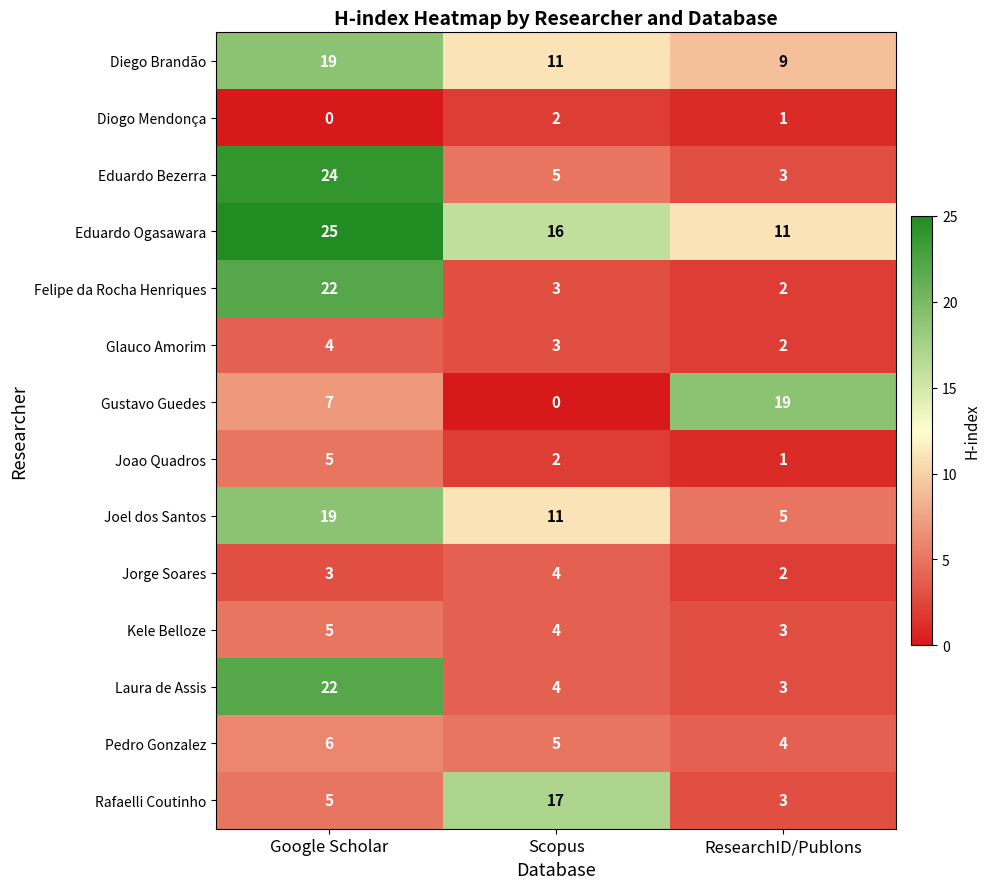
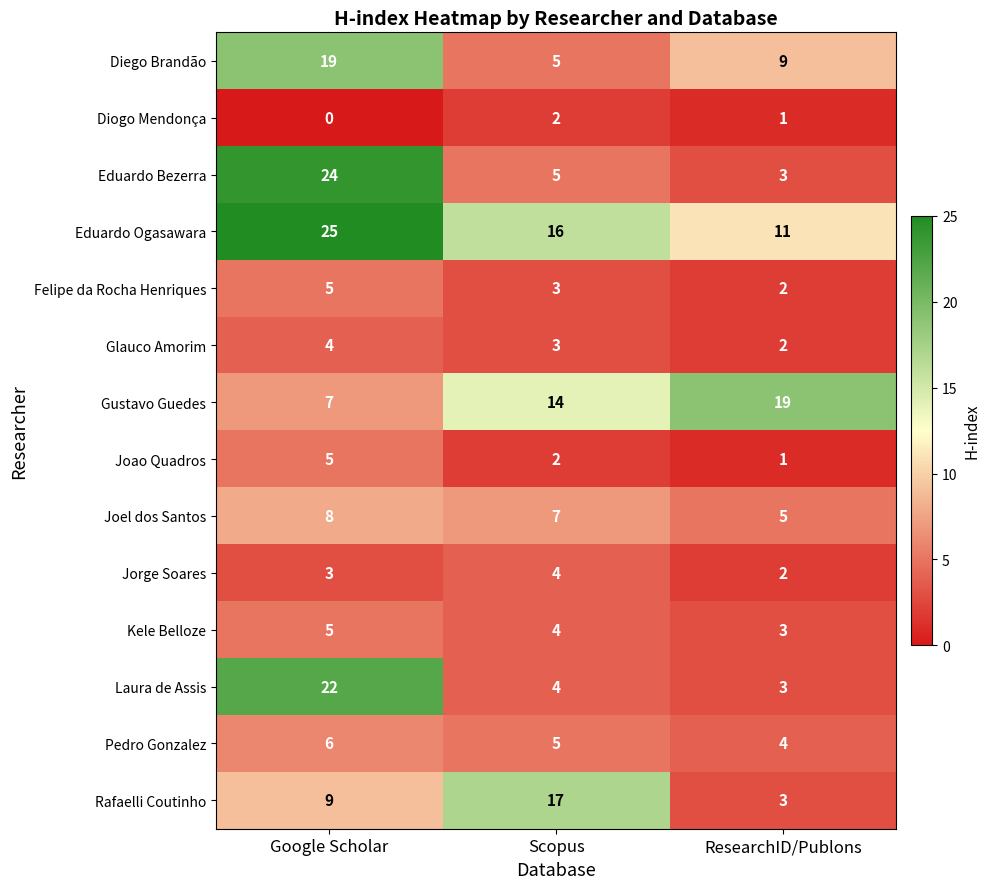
Diego Brandão, Scopus: 11 -> 5
Felipe da Rocha Henriques, Google Scholar: 22 -> 5
Gustavo Guedes, Scopus: 0 -> 14
Joel dos Santos, Google Scholar: 19 -> 8
Joel dos Santos, Scopus: 11 -> 7
Rafaelli Coutinho, Google Scholar: 5 -> 9
